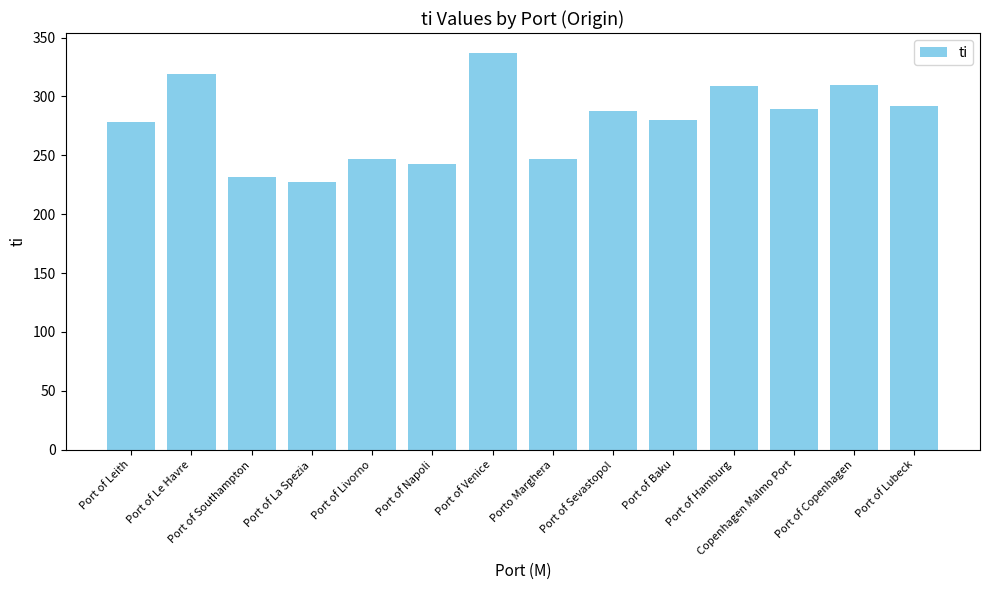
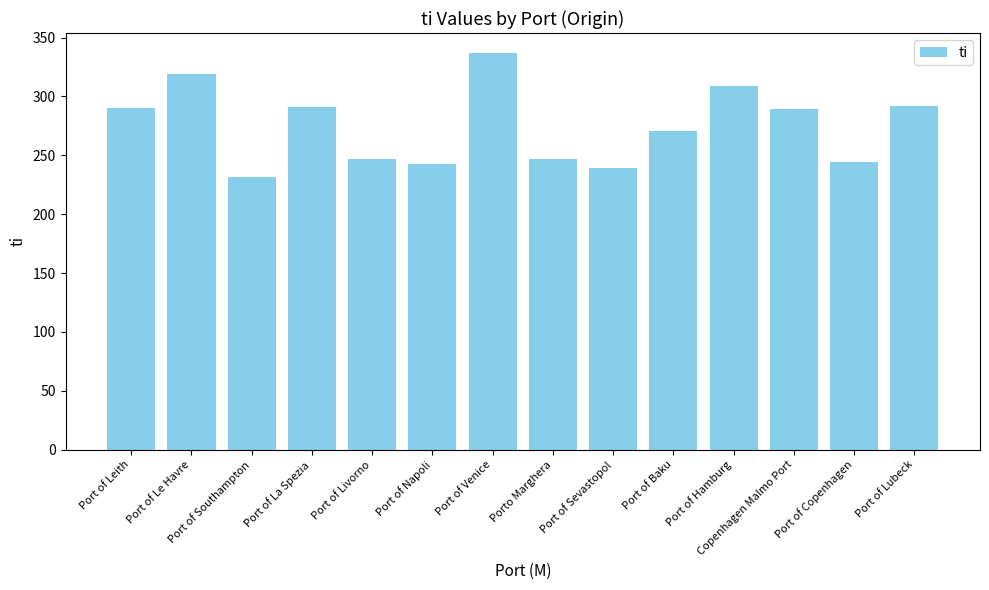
Port of Leith: 278 -> 290
Port of La Spezia: 227 -> 291
Port of Sevastopol: 288 -> 239
Port of Baku: 280 -> 271
Port of Copenhagen: 310 -> 244
